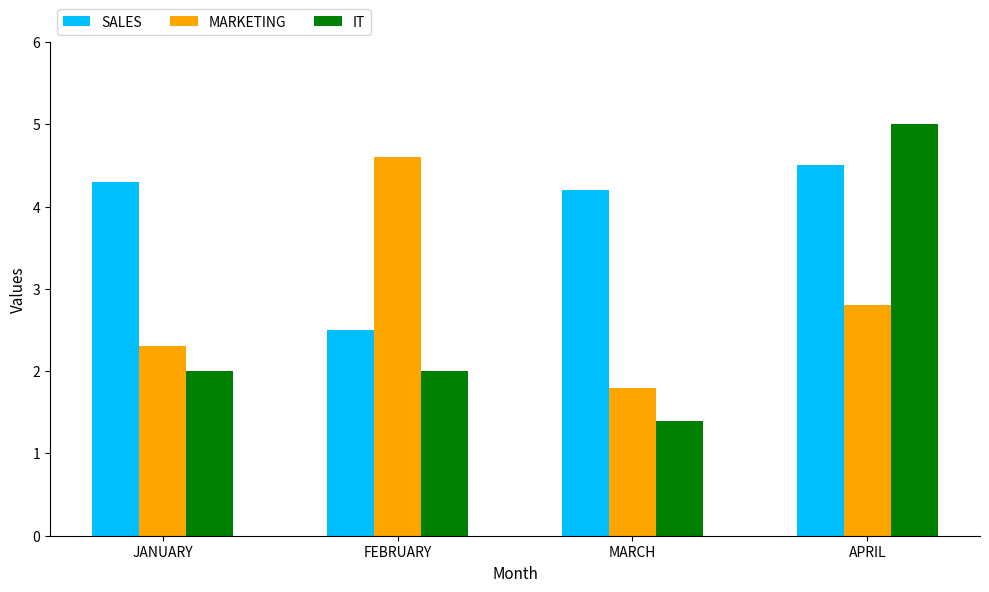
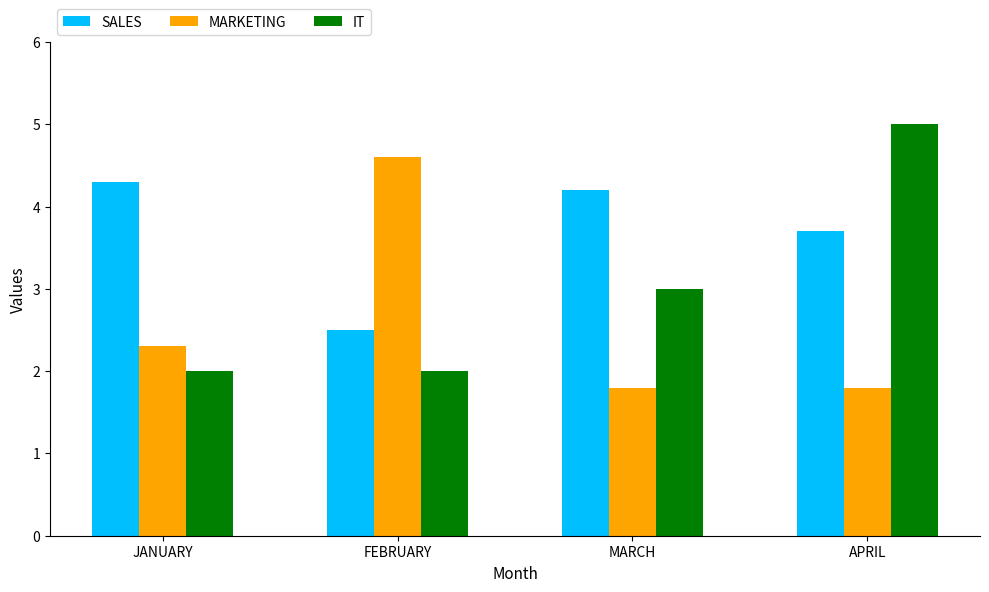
IT, MARCH: 1.4 -> 3.0
SALES, APRIL: 4.5 -> 3.7
MARKETING, APRIL: 2.8 -> 1.8
